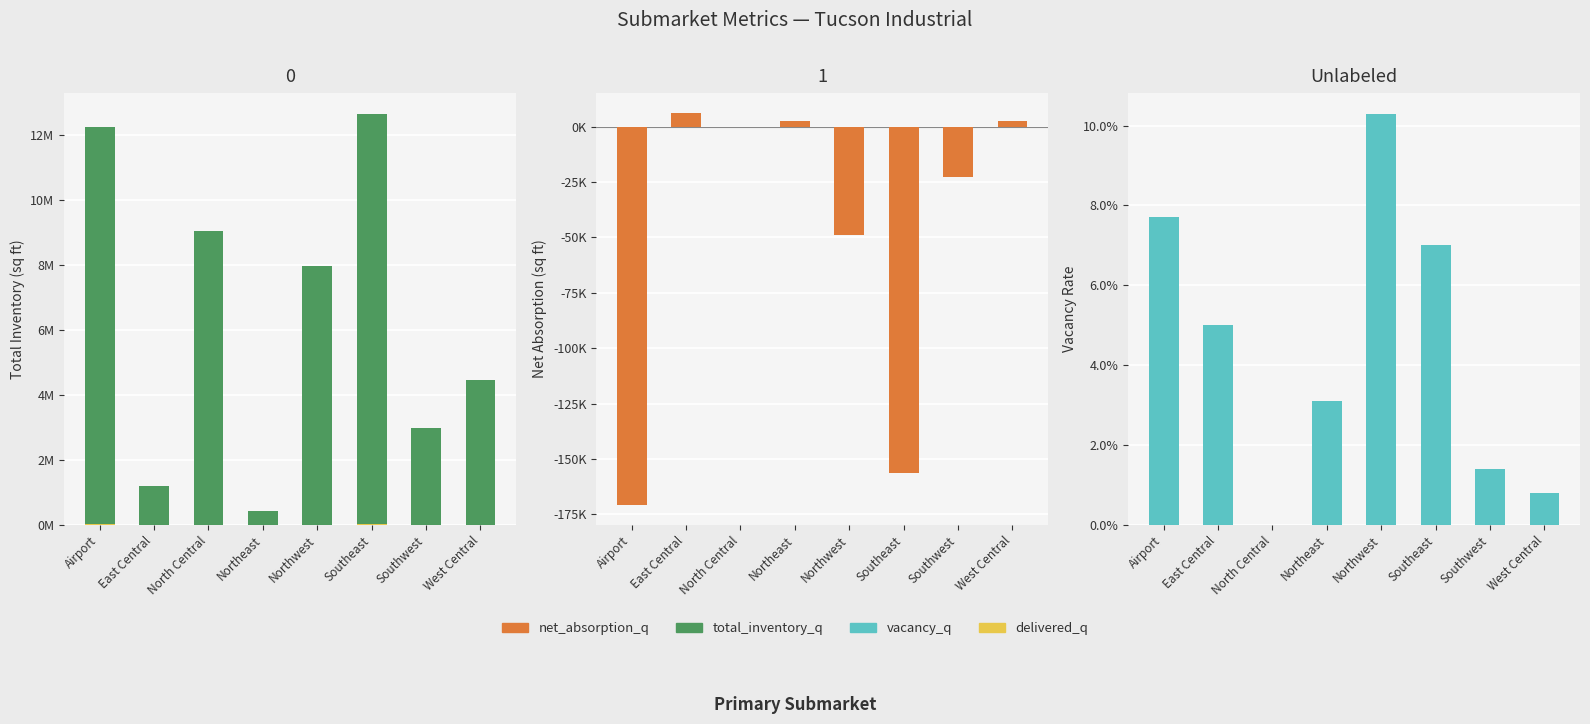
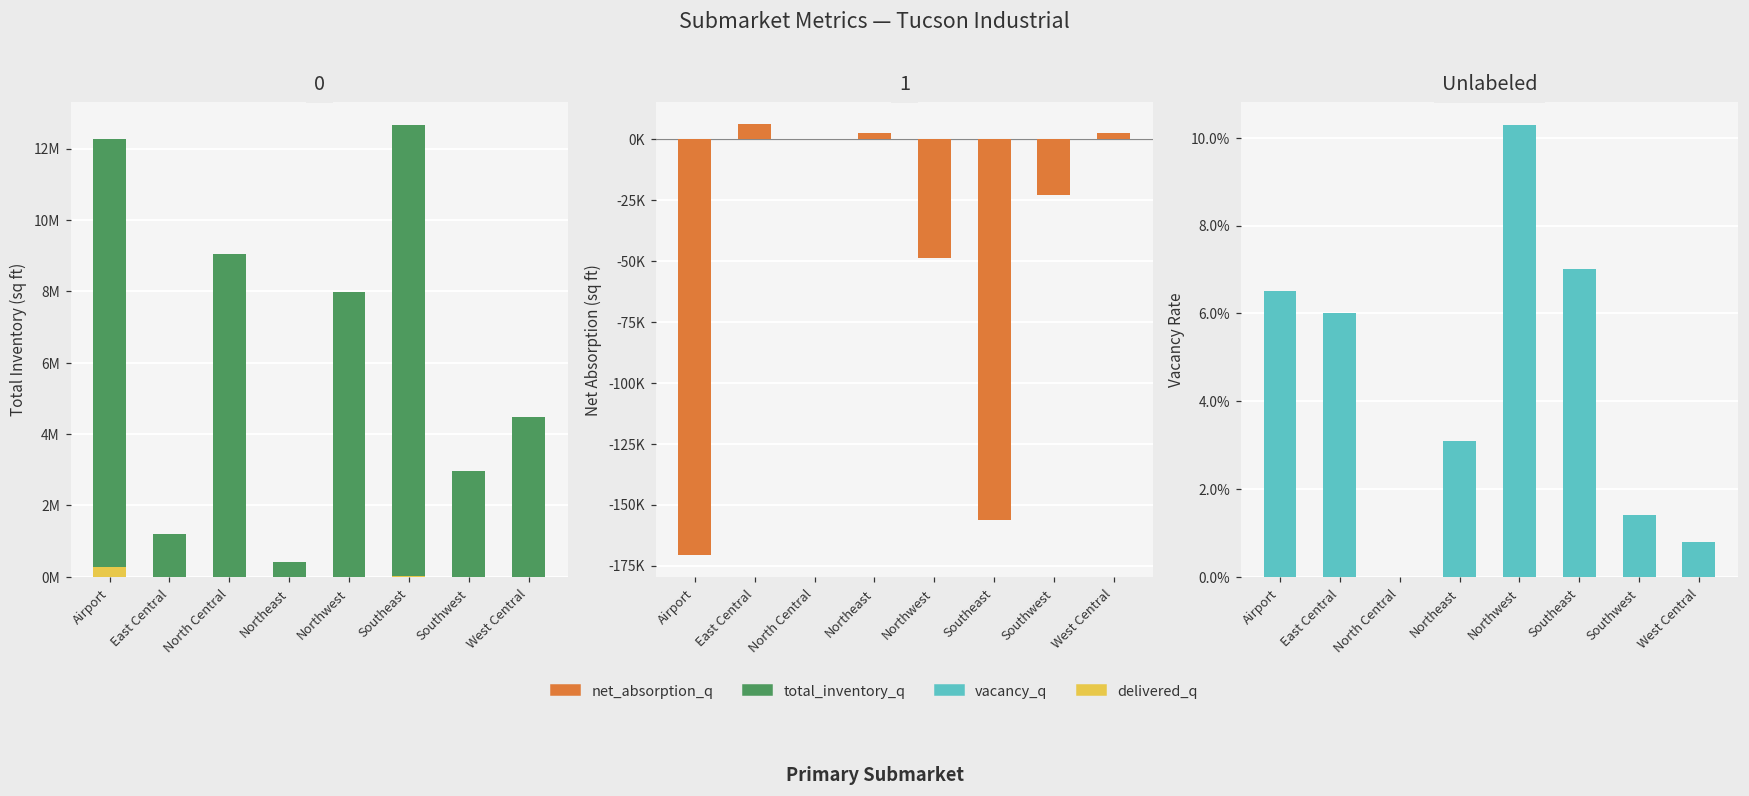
0, delivered_q, Airport: 0 -> 300000
Unlabeled, Airport: 7.7% -> 6.5%
Unlabeled, East Central: 5.0% -> 6.0%
